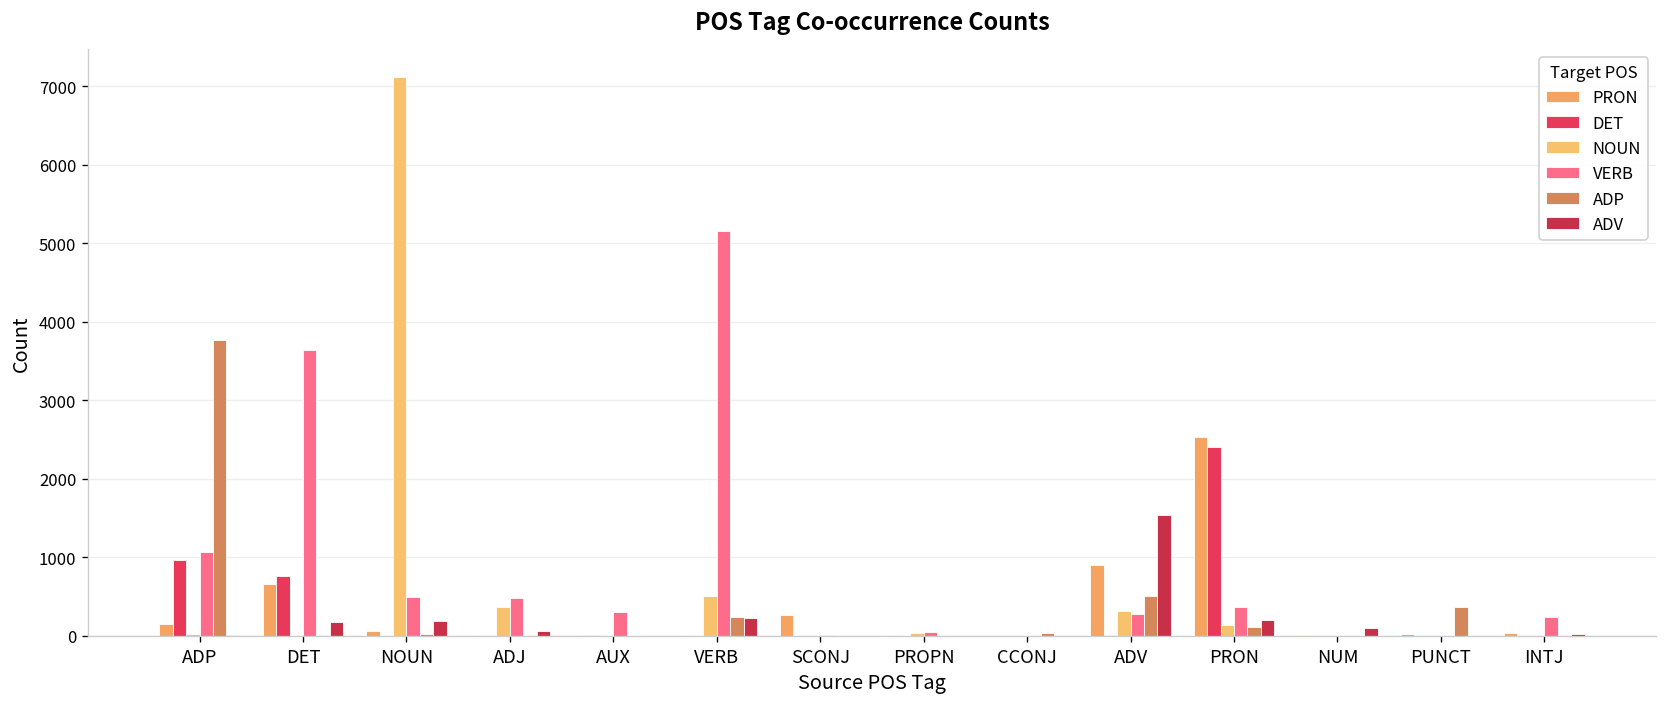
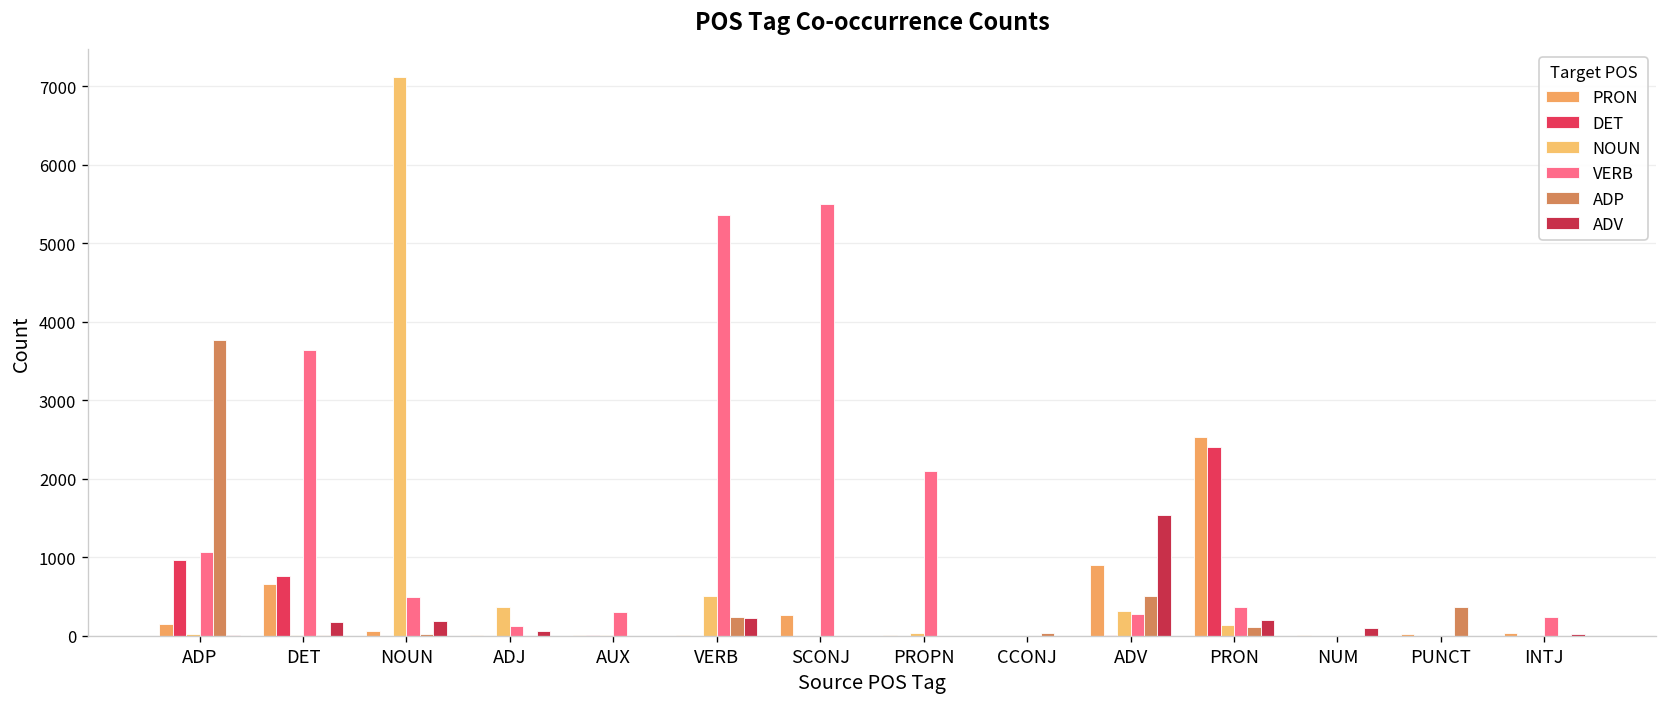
VERB, ADJ: 500 -> 100
VERB, VERB: 5200 -> 5400
VERB, SCONJ: 0 -> 5500
VERB, PROPN: 0 -> 2100
